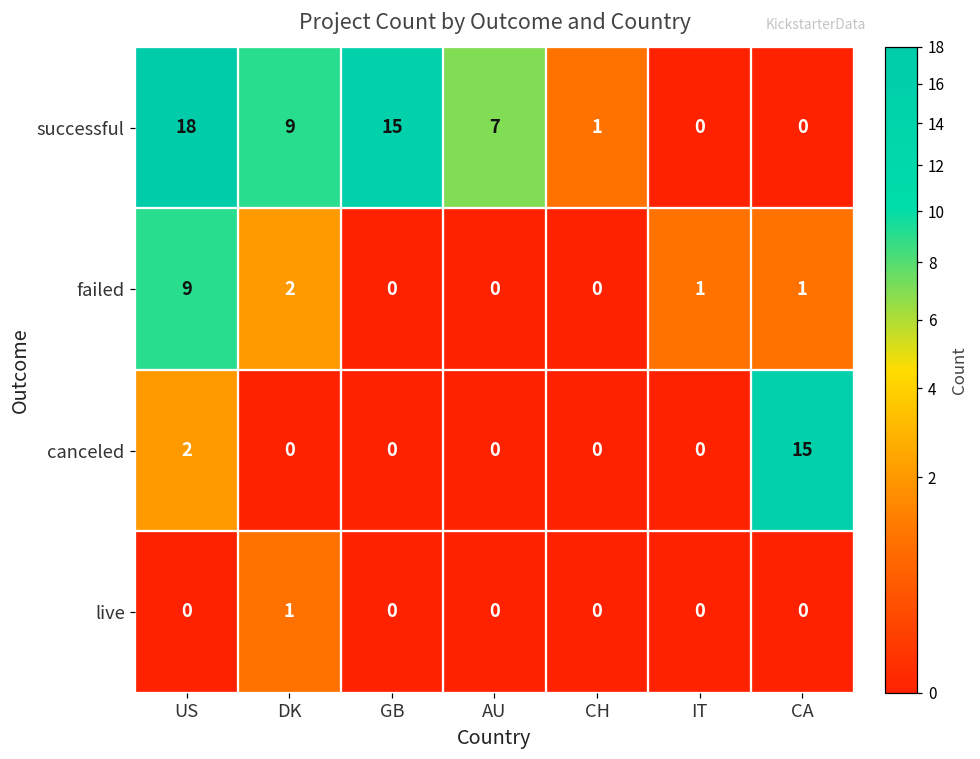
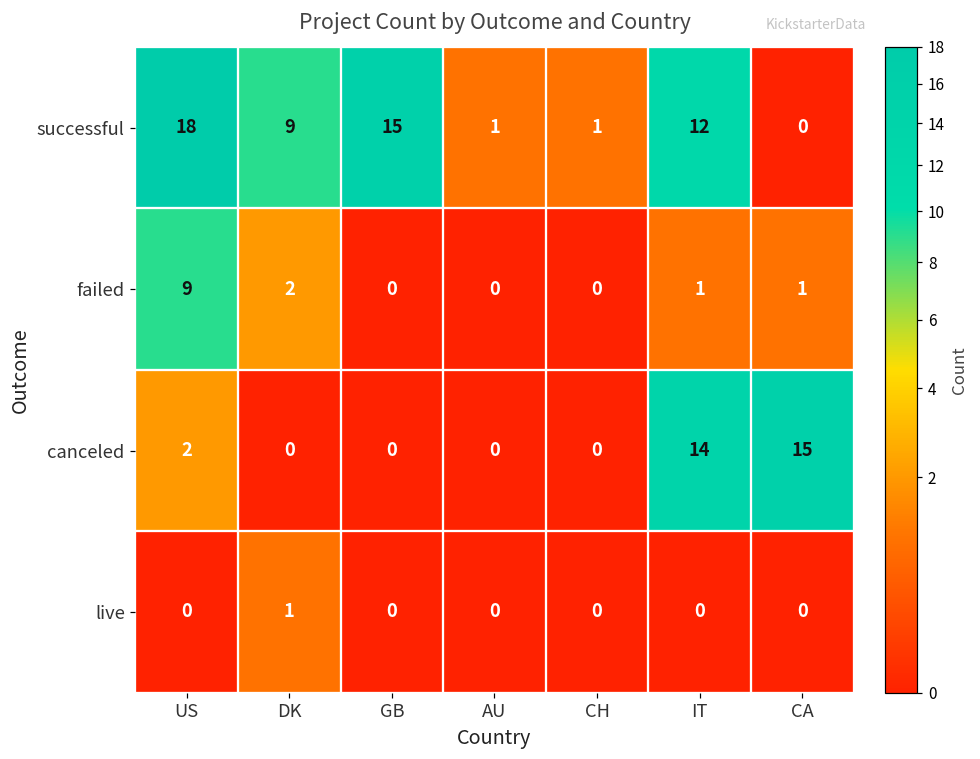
successful, AU: 7 -> 1
successful, IT: 0 -> 12
canceled, IT: 0 -> 14
